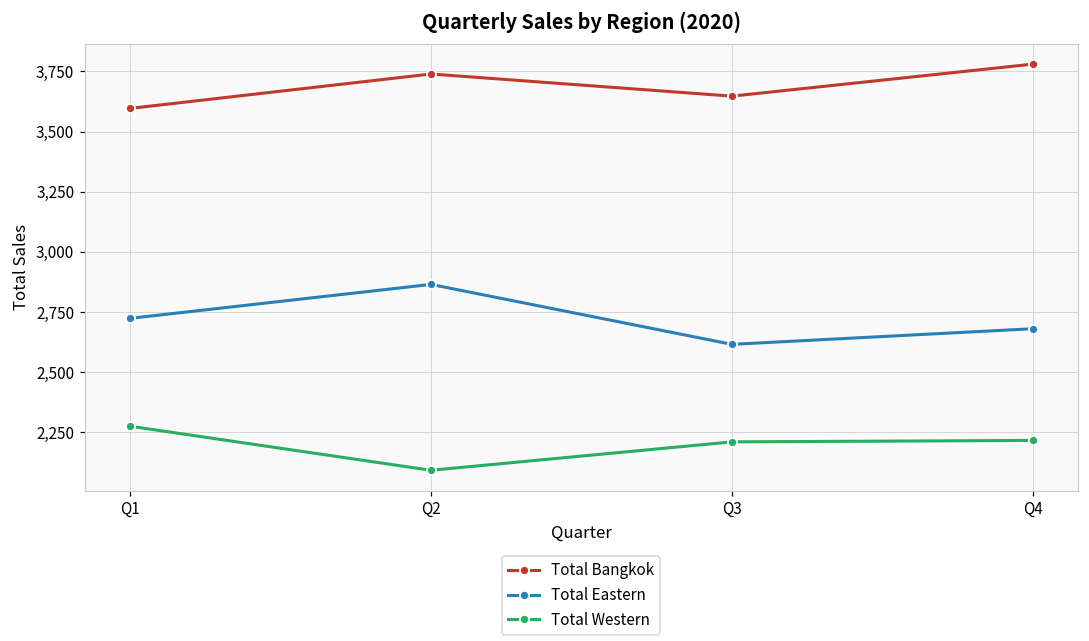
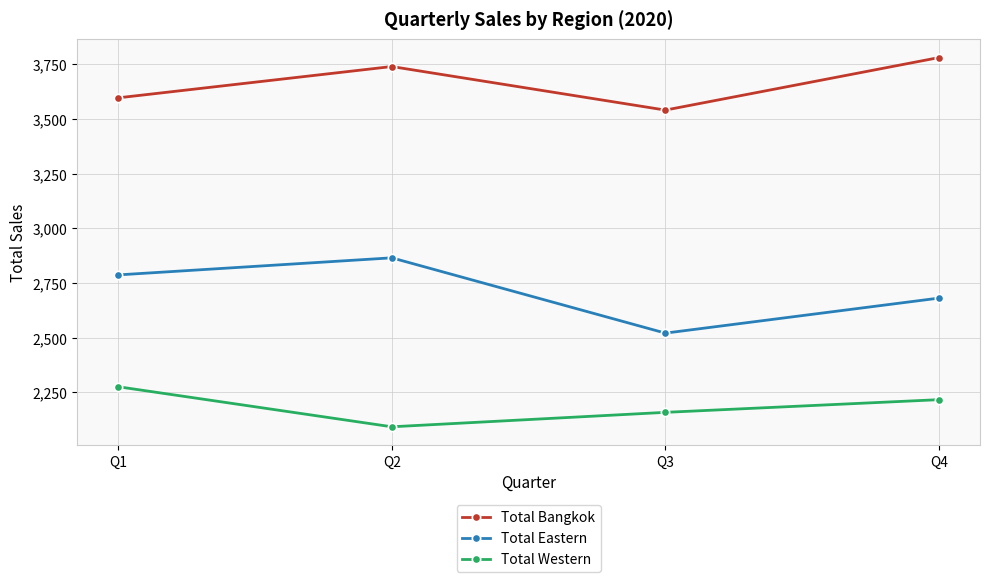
Total Eastern, Q1: 2,720 -> 2,790
Total Bangkok, Q3: 3,650 -> 3,540
Total Eastern, Q3: 2,620 -> 2,520
Total Western, Q3: 2,210 -> 2,160
